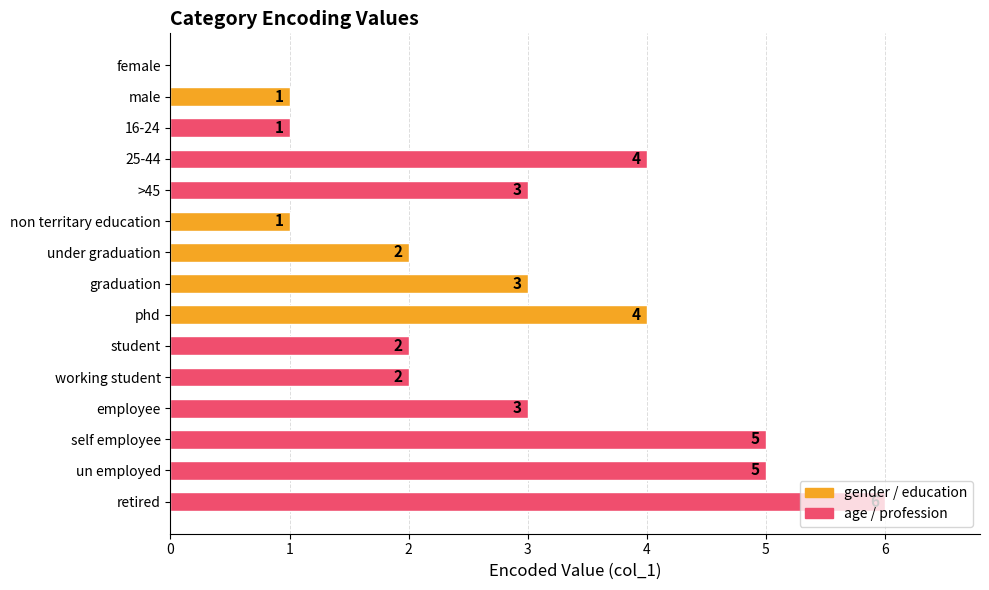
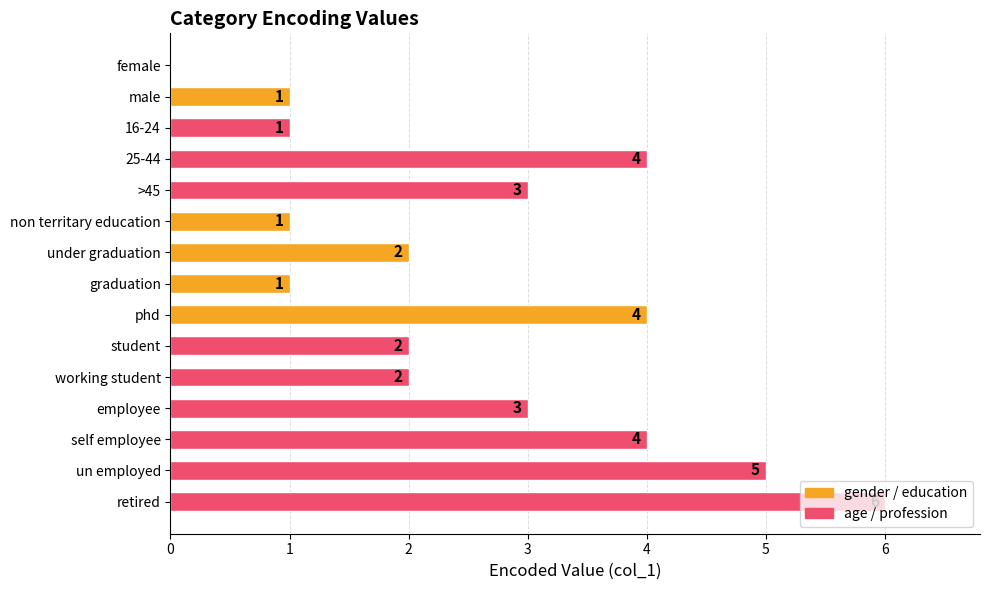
graduation: 3 -> 1
self employee: 5 -> 4
